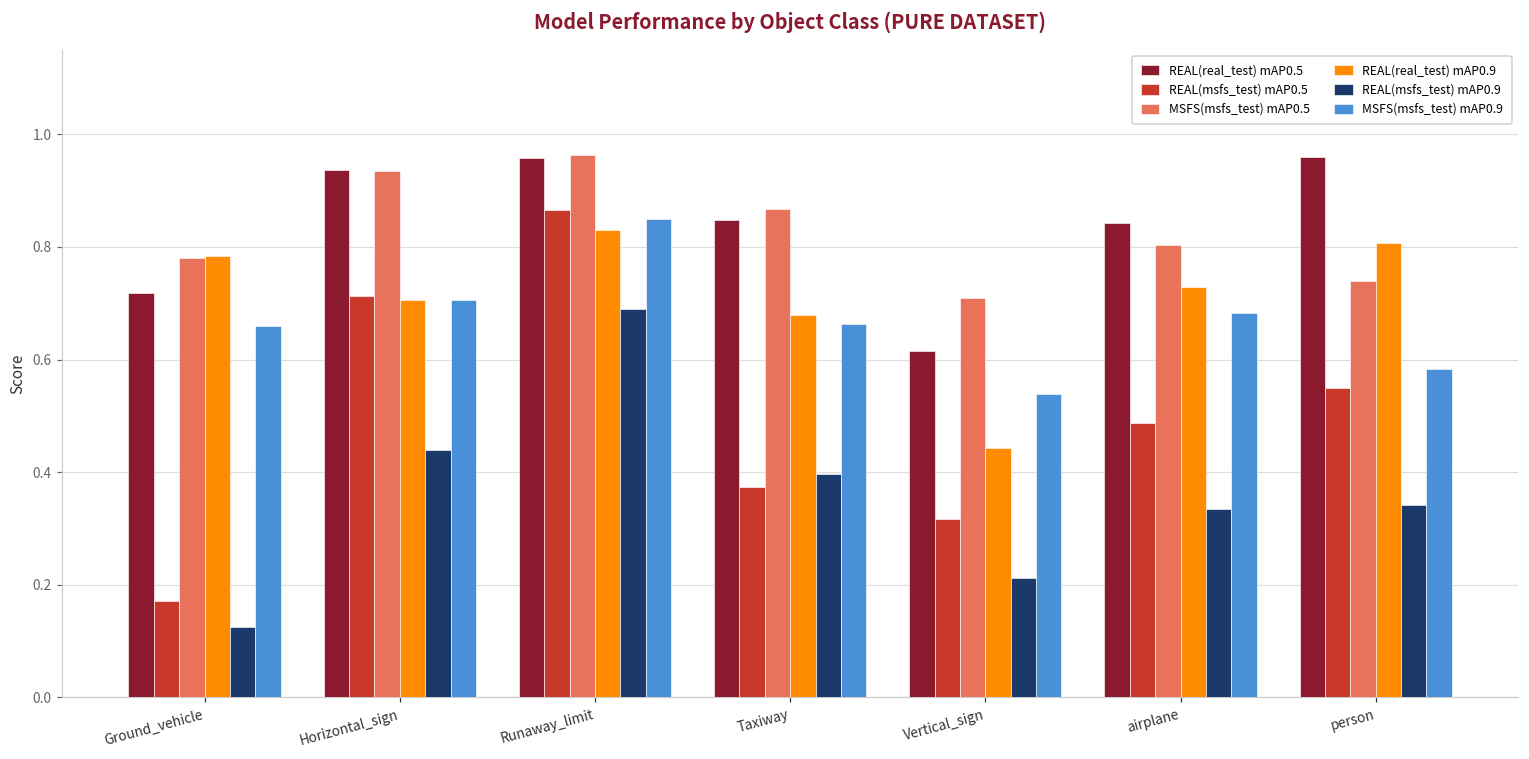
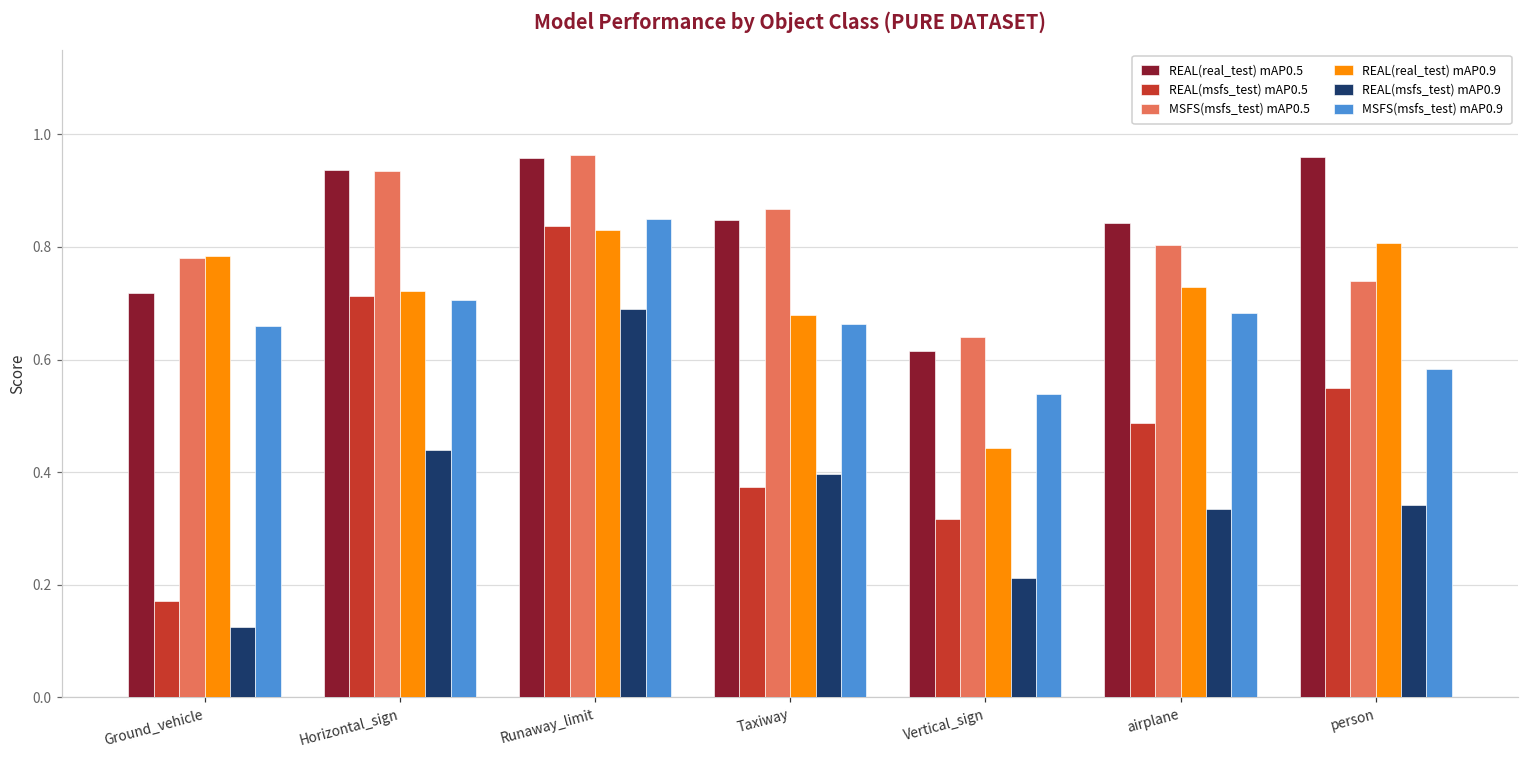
REAL(real_test) mAP0.9, Horizontal_sign: 0.71 -> 0.72
REAL(msfs_test) mAP0.5, Runaway_limit: 0.87 -> 0.84
MSFS(msfs_test) mAP0.5, Vertical_sign: 0.71 -> 0.64
